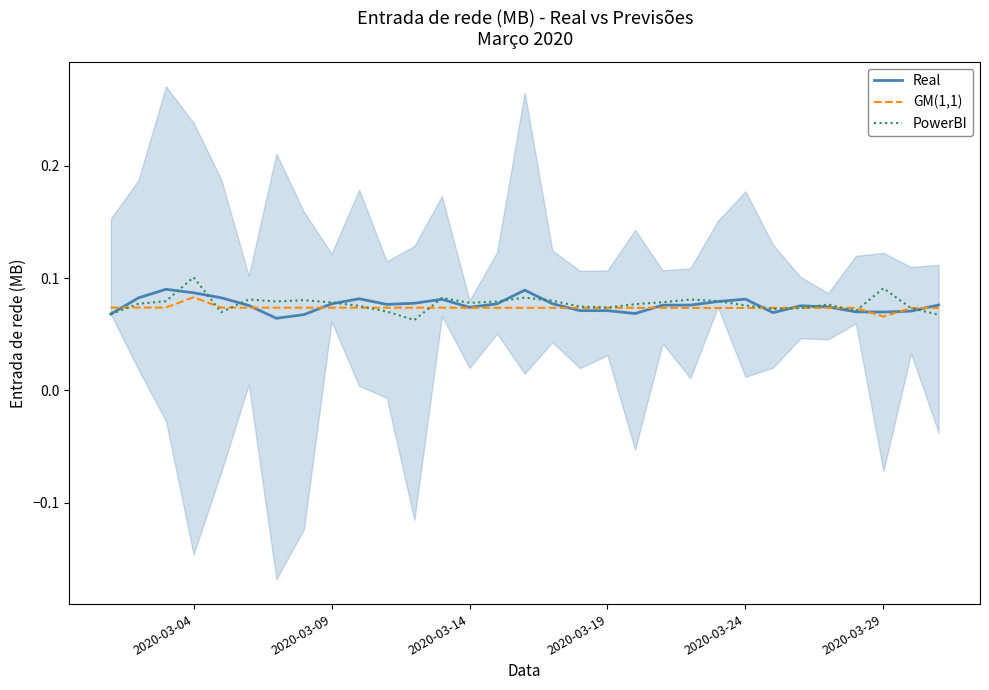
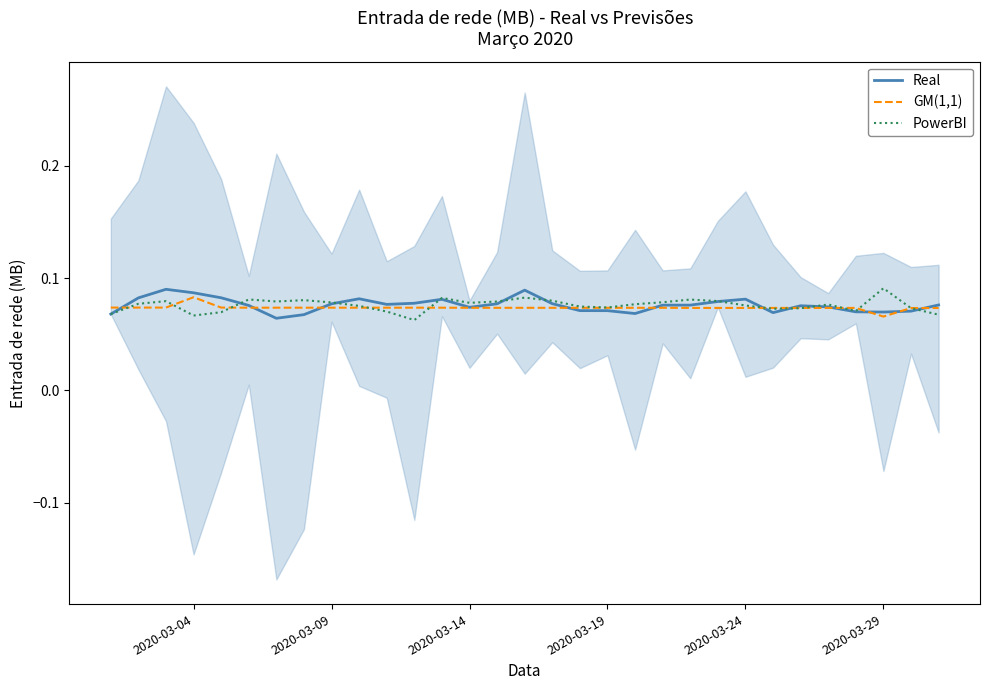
PowerBI, 2020-03-04: 0.101 -> 0.067
